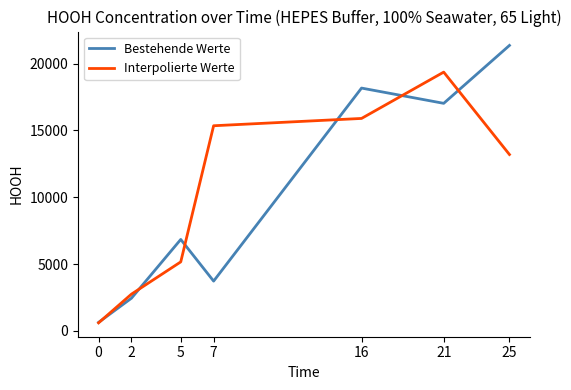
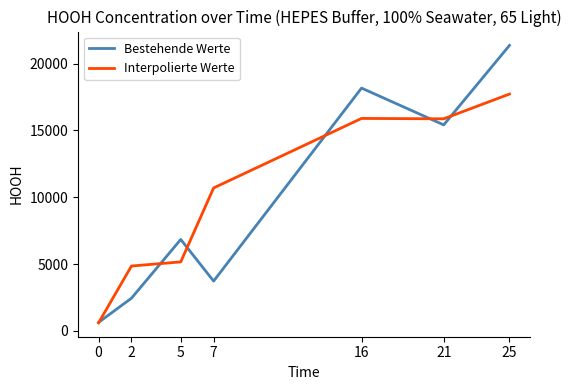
Interpolierte Werte, 2: 2700 -> 4800
Interpolierte Werte, 7: 15400 -> 10700
Bestehende Werte, 21: 17000 -> 15400
Interpolierte Werte, 21: 19400 -> 15900
Interpolierte Werte, 25: 13200 -> 17700
